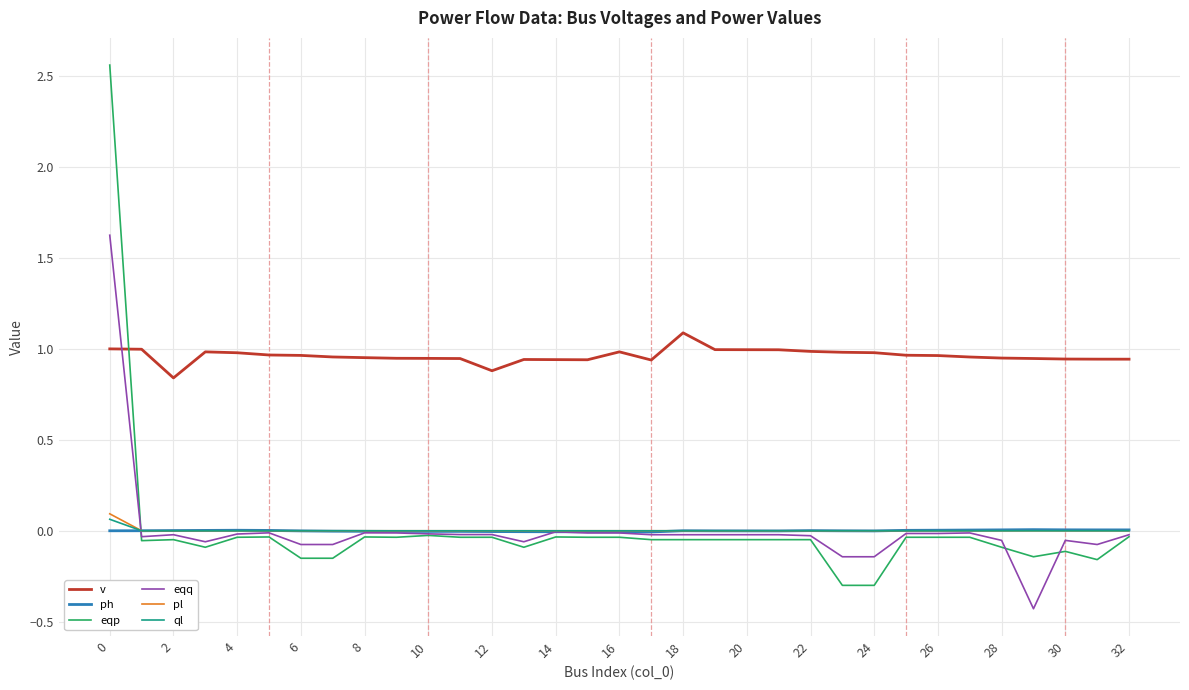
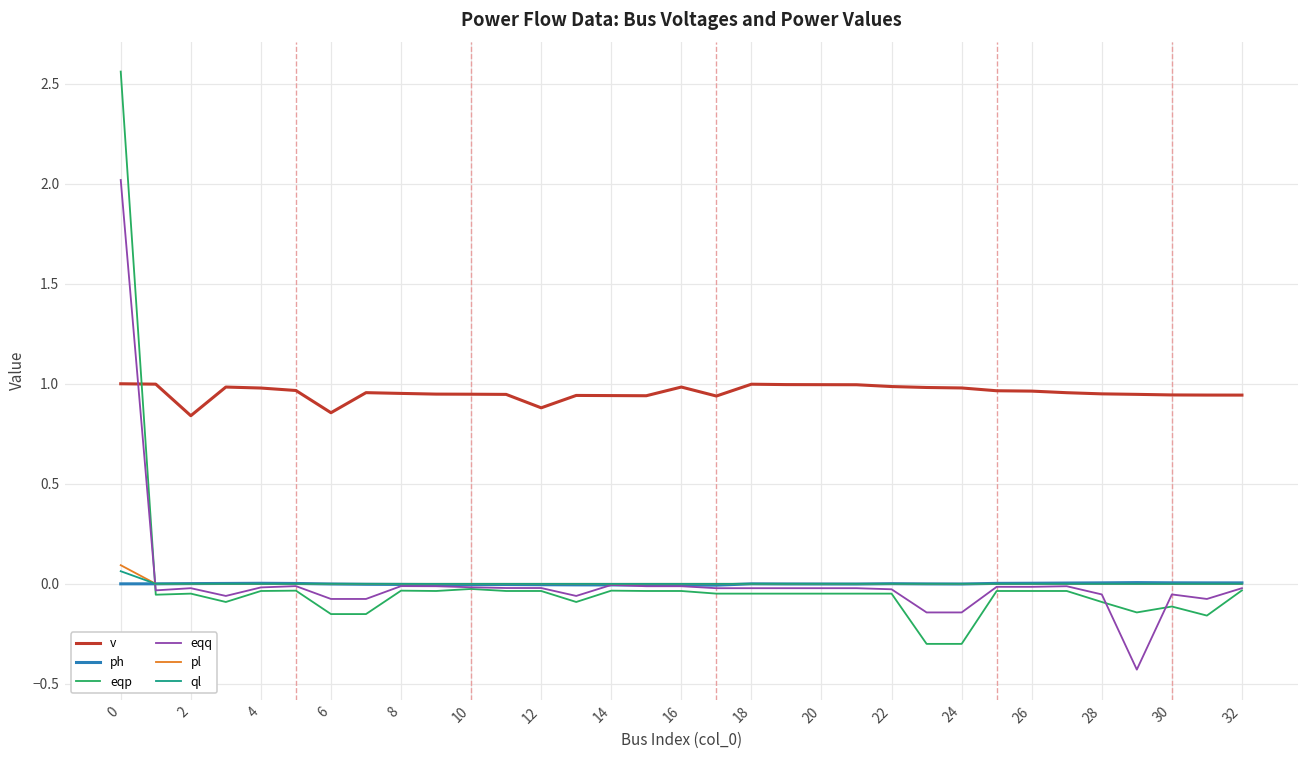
eqq, 0: 1.62 -> 2.02
v, 6: 0.96 -> 0.86
v, 18: 1.09 -> 1.00
